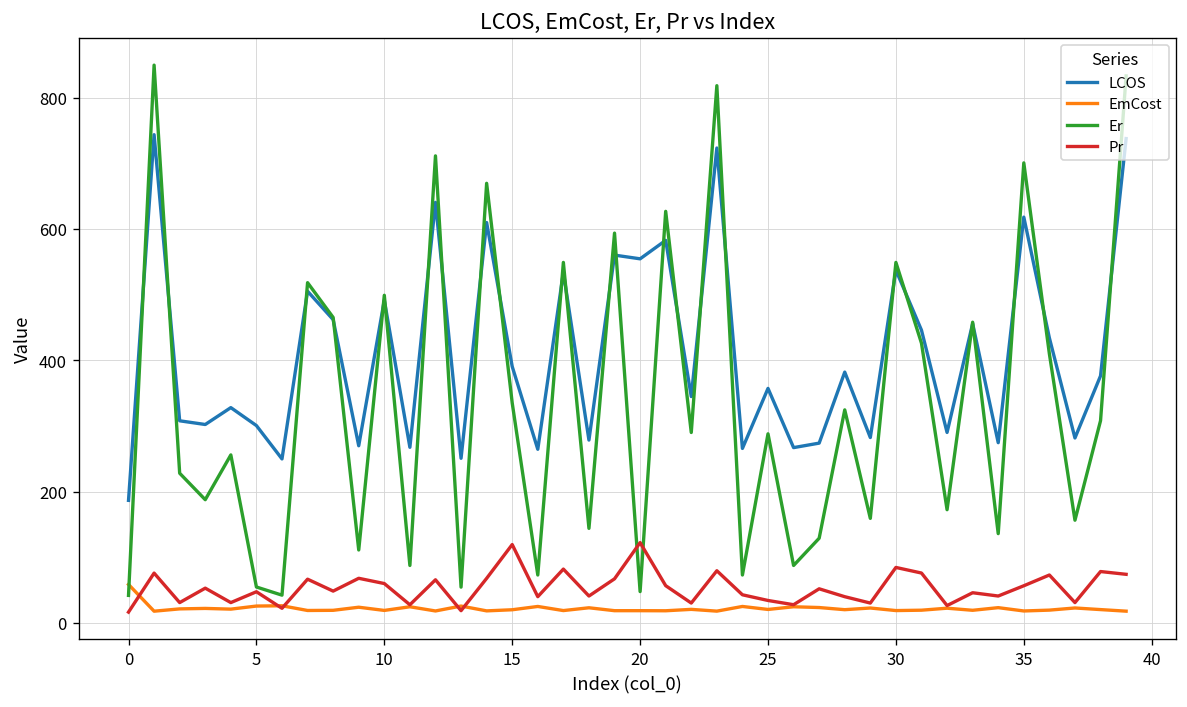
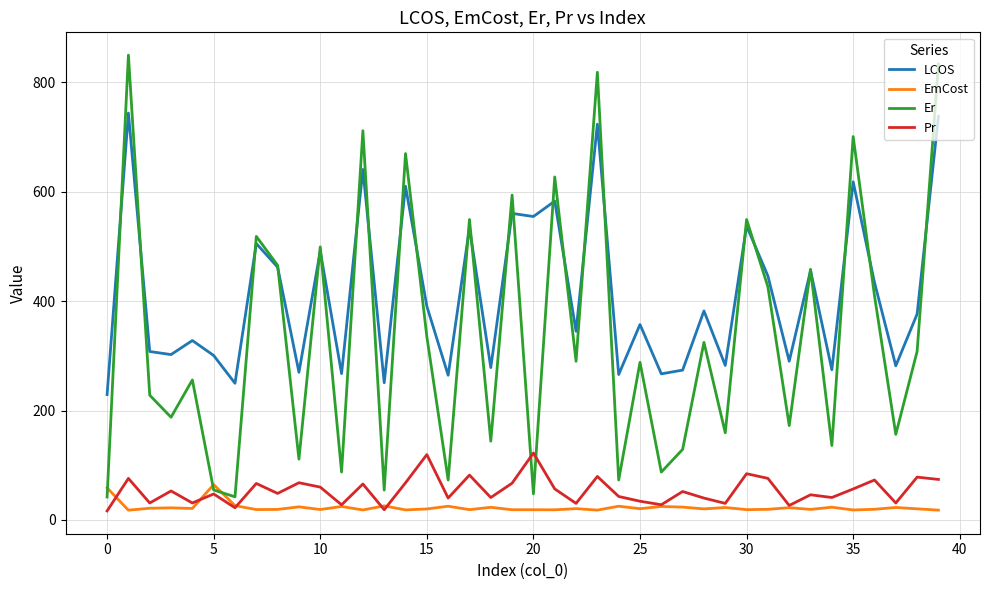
LCOS, 0: 190 -> 230
EmCost, 5: 30 -> 60
